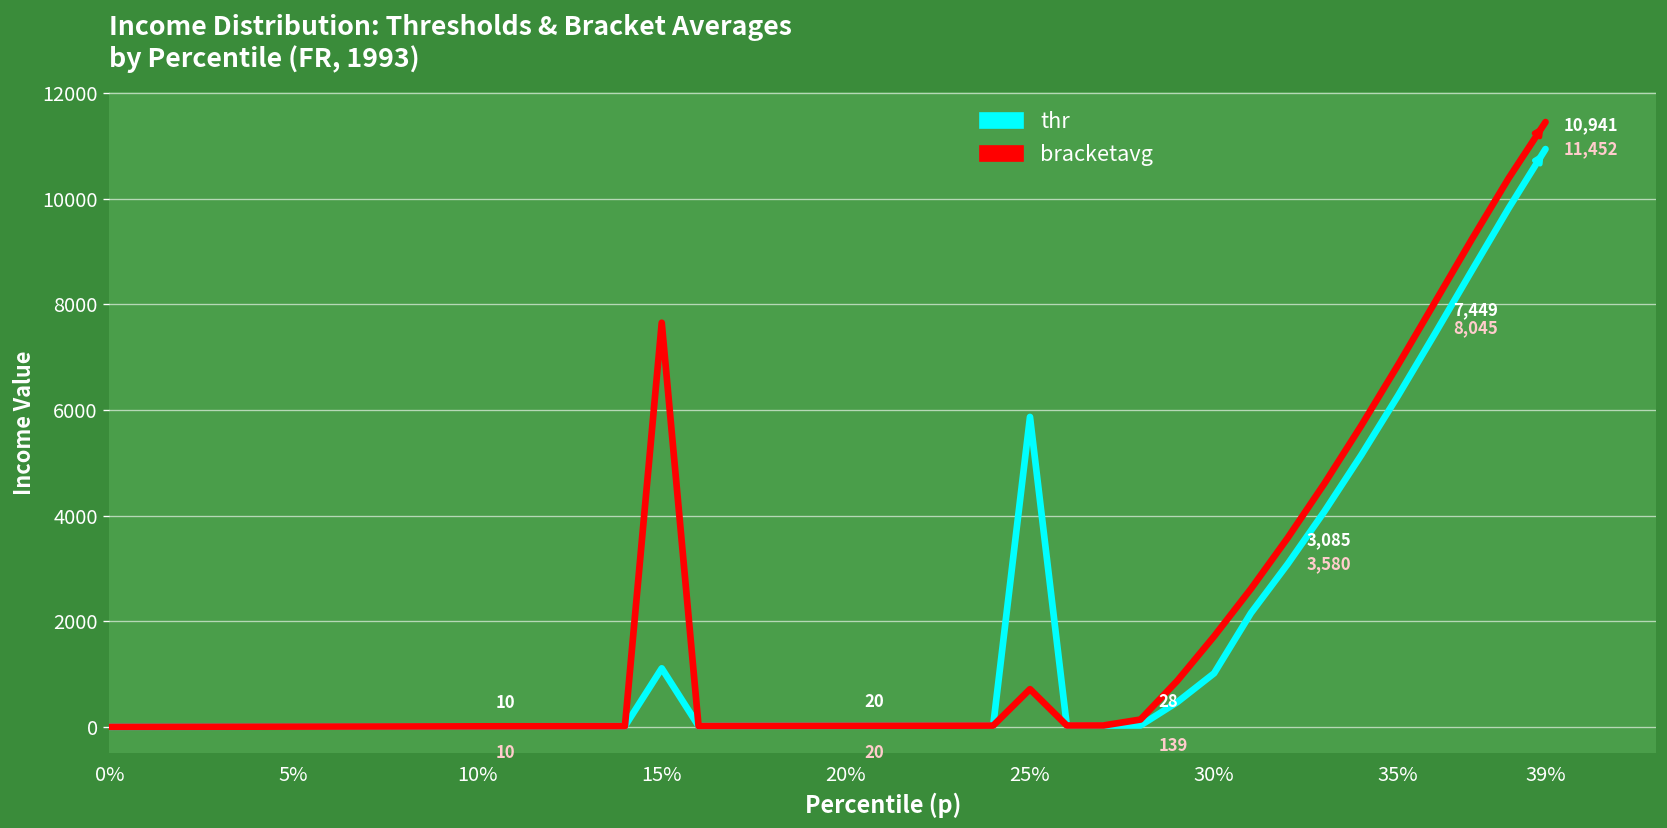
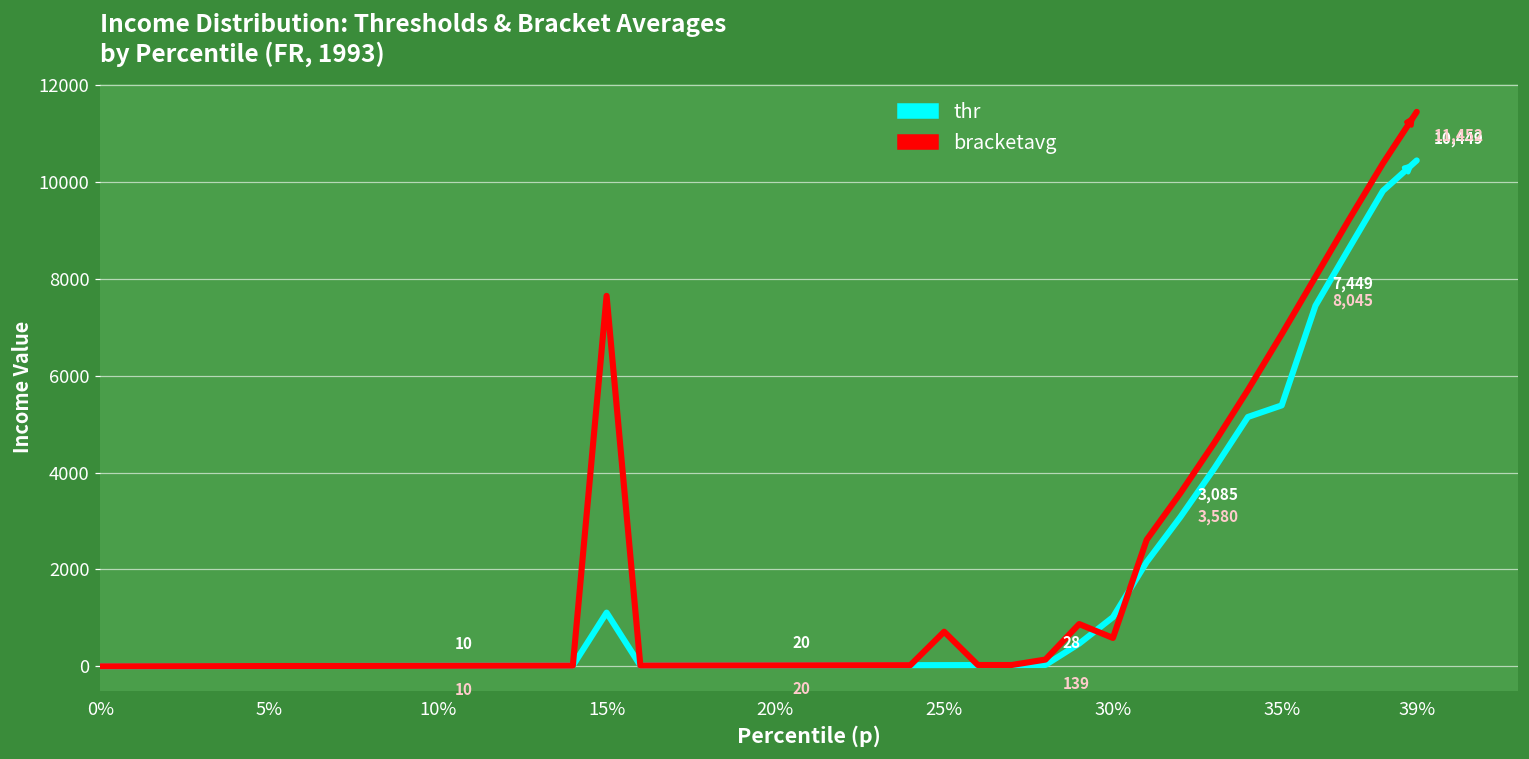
thr, 25%: 5900 -> 0
bracketavg, 30%: 1700 -> 600
thr, 35%: 6300 -> 5400
thr, 39%: 10,941 -> 10,449
